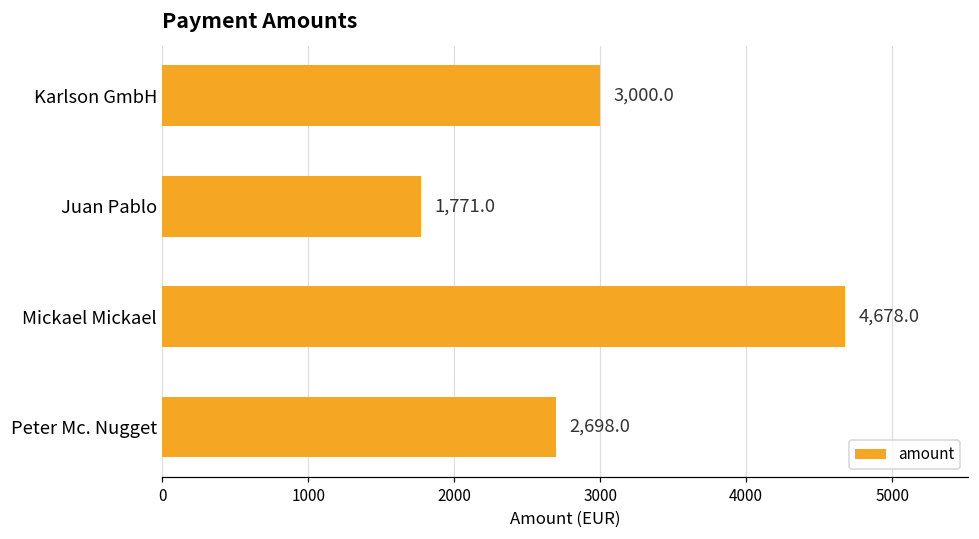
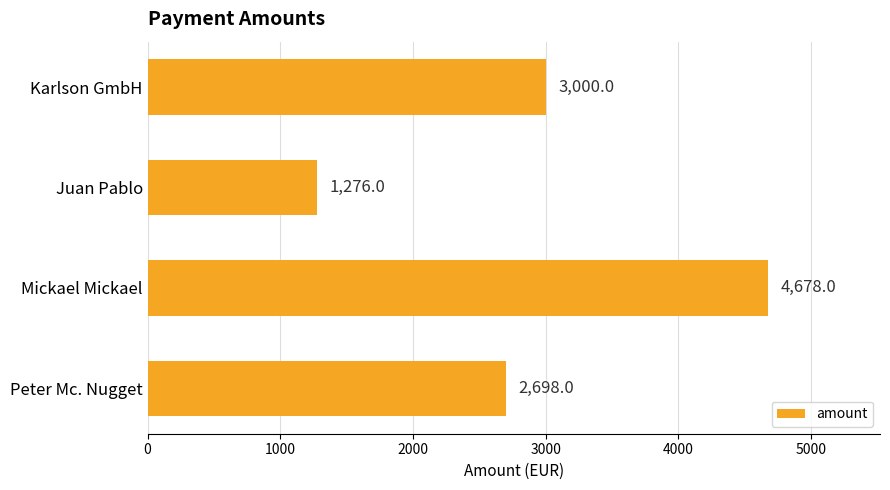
Juan Pablo: 1,771.0 -> 1,276.0
